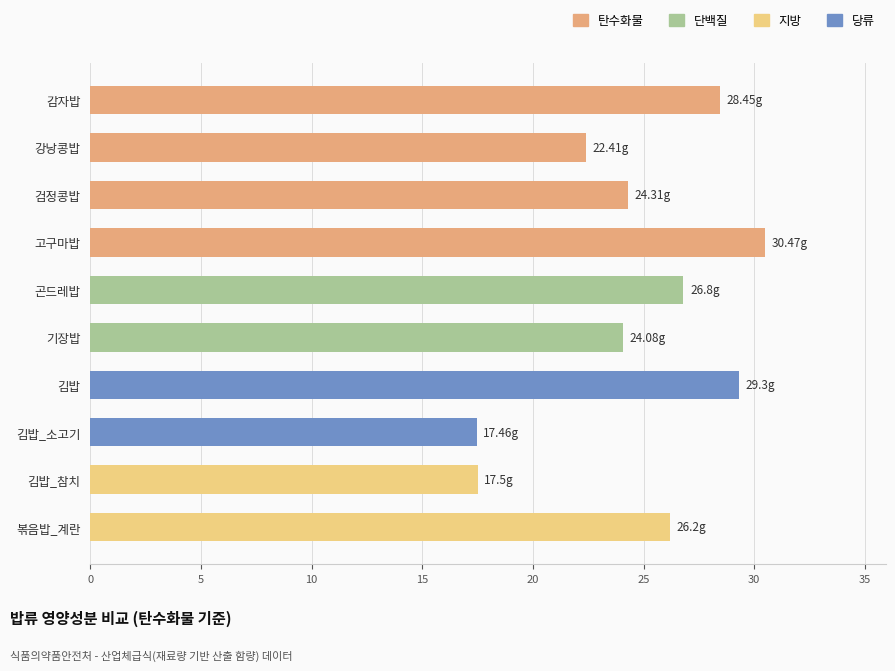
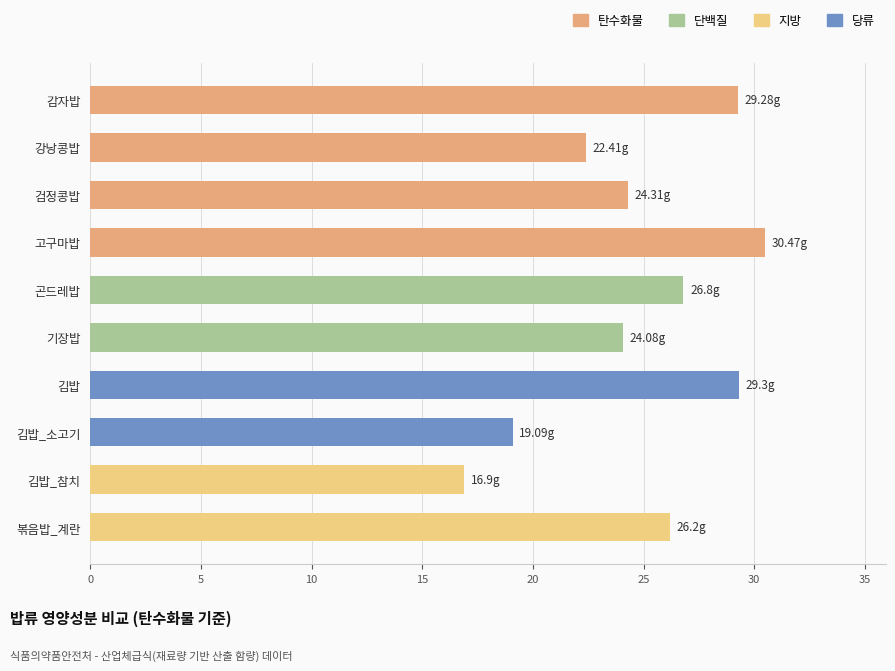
감자밥: 28.45g -> 29.28g
김밥_소고기: 17.46g -> 19.09g
김밥_참치: 17.5g -> 16.9g
